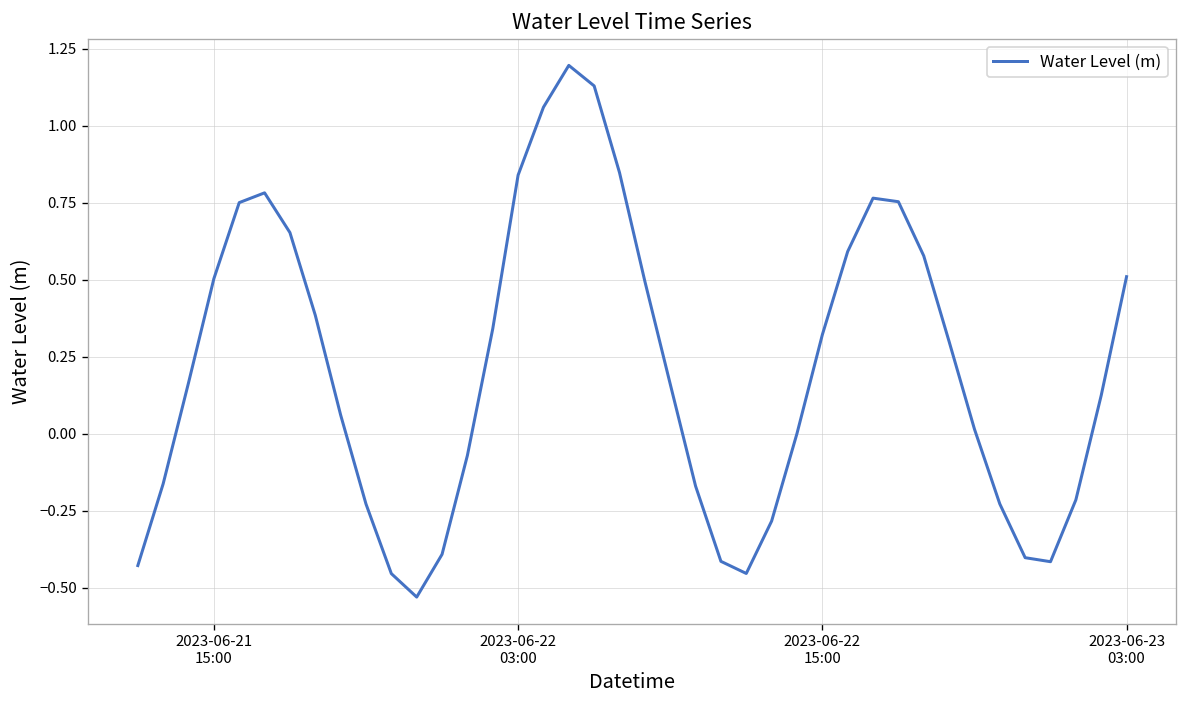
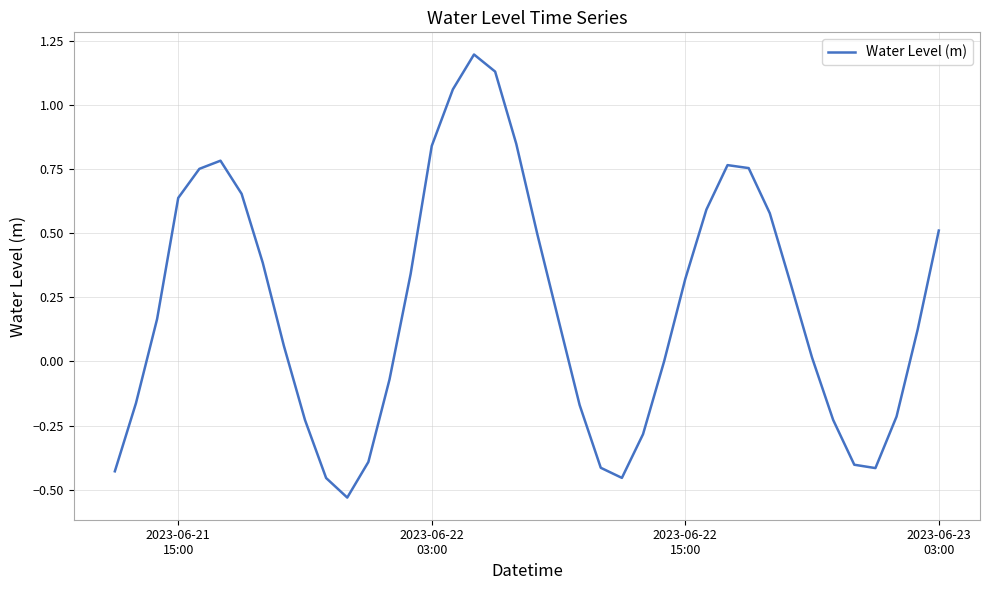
2023-06-21 15:00: 0.50 -> 0.64
